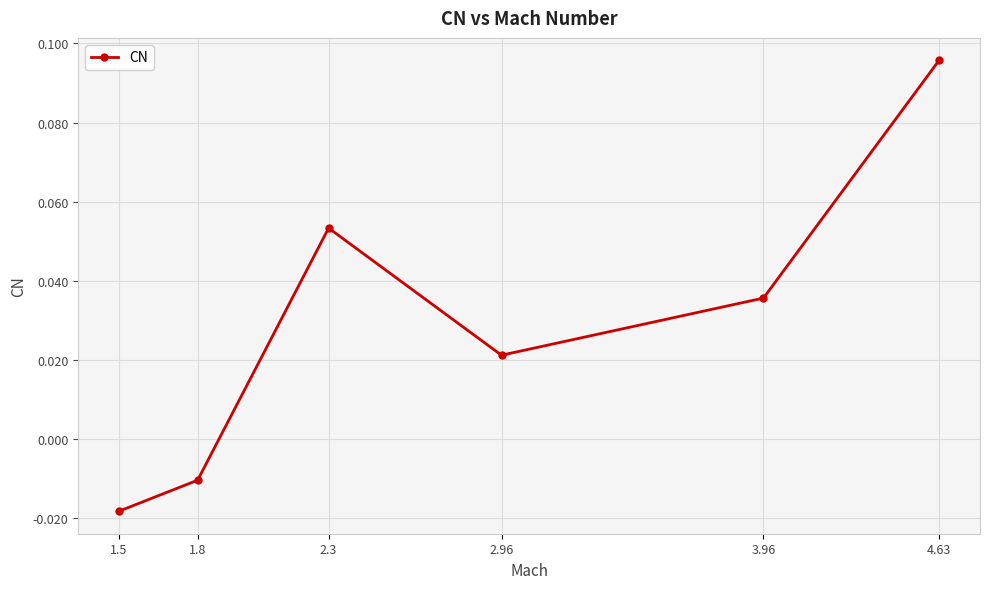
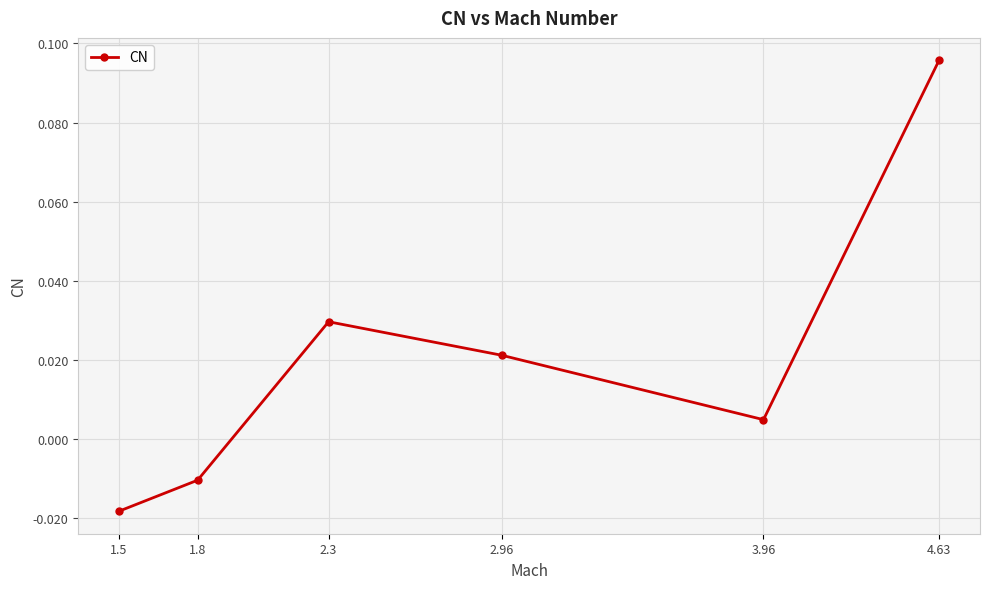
2.3: 0.053 -> 0.030
3.96: 0.036 -> 0.005
